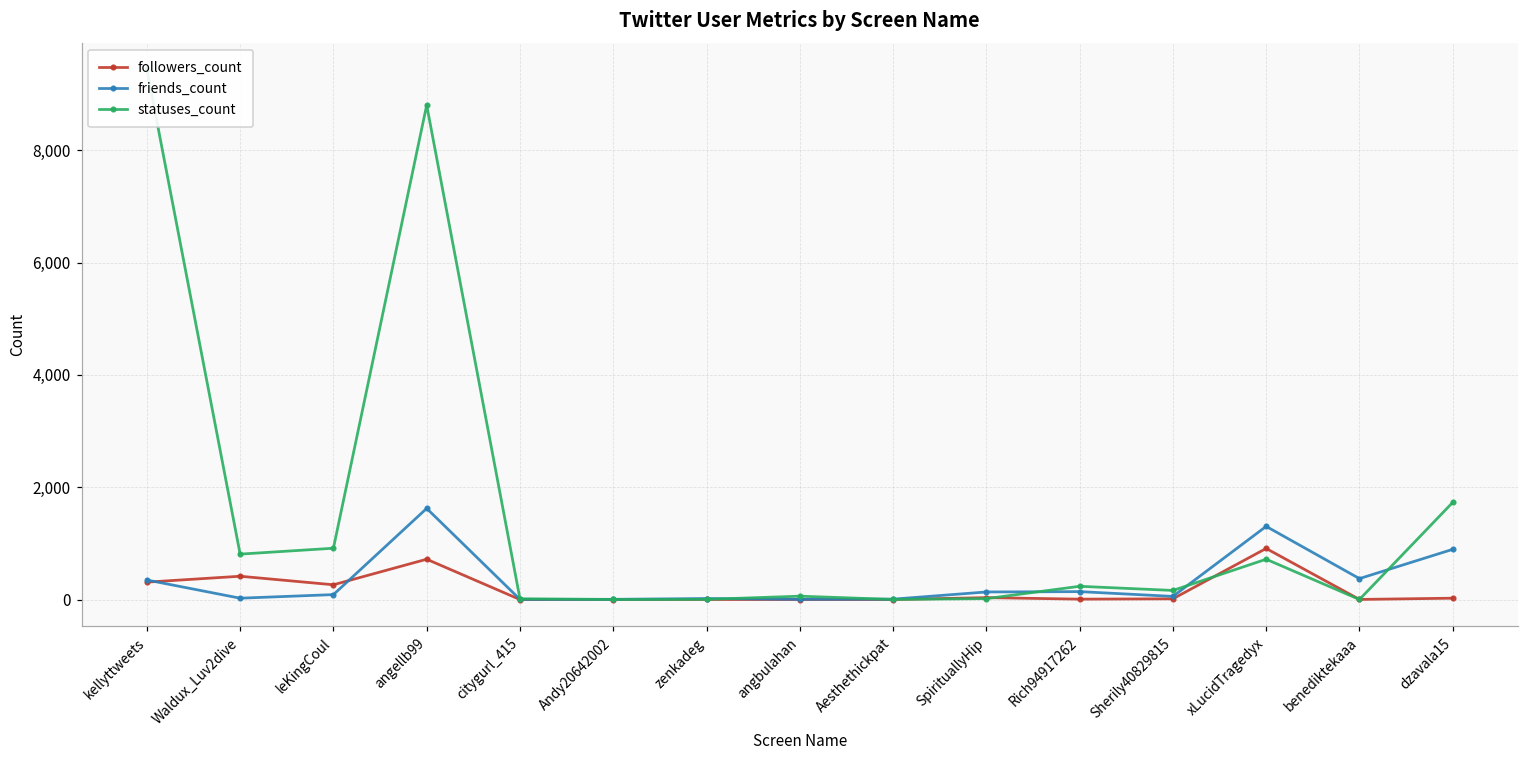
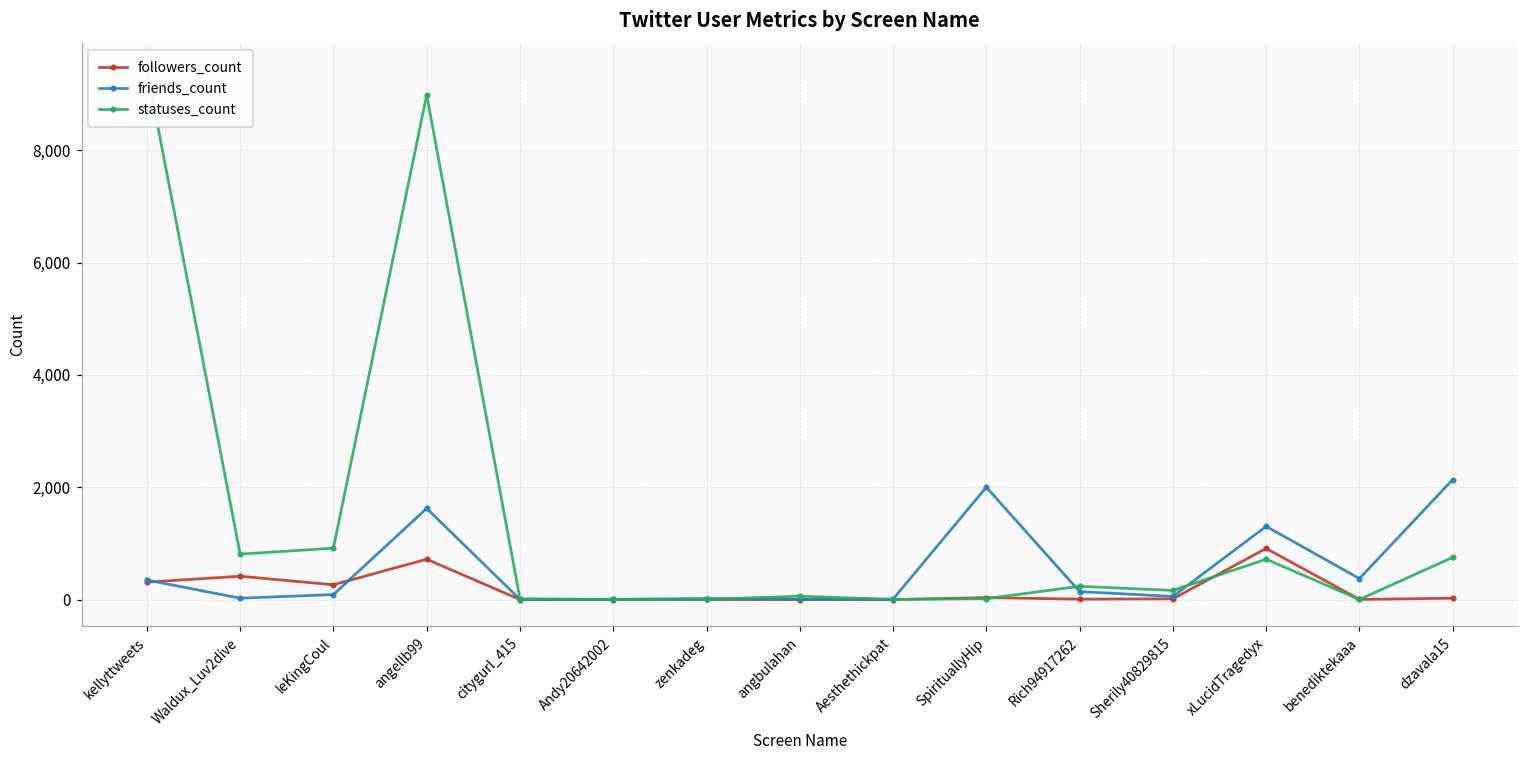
statuses_count, angellb99: 8,800 -> 9,000
friends_count, SpirituallyHip: 100 -> 2,000
friends_count, dzavala15: 900 -> 2,100
statuses_count, dzavala15: 1,700 -> 800
